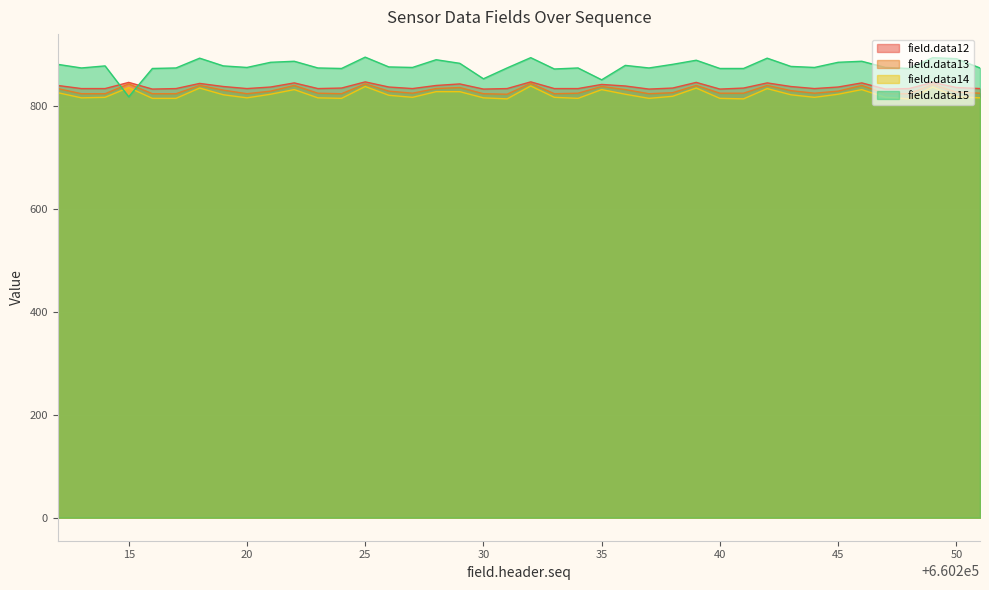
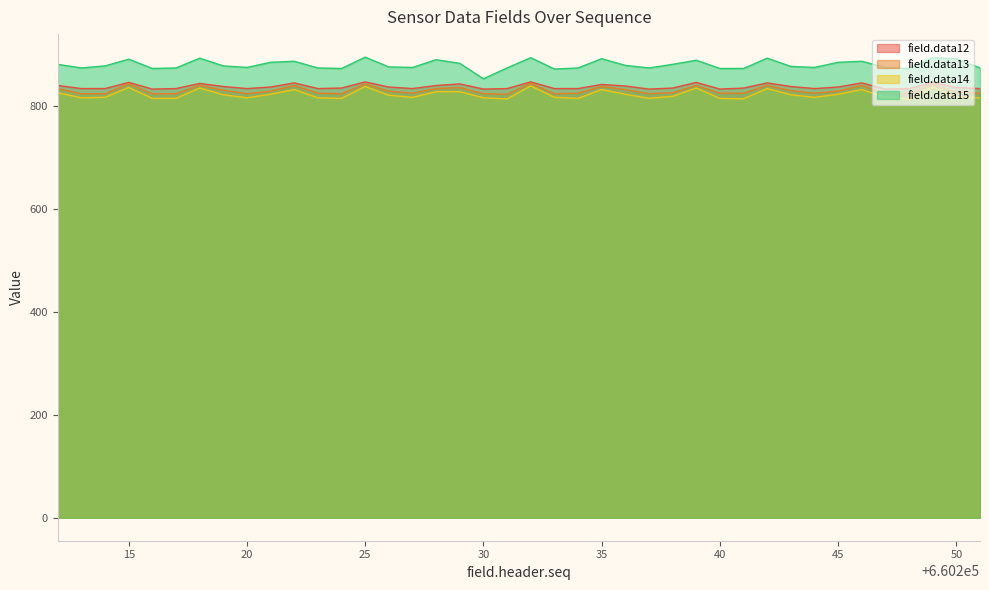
field.data15, 15: 820 -> 890
field.data15, 35: 850 -> 890
